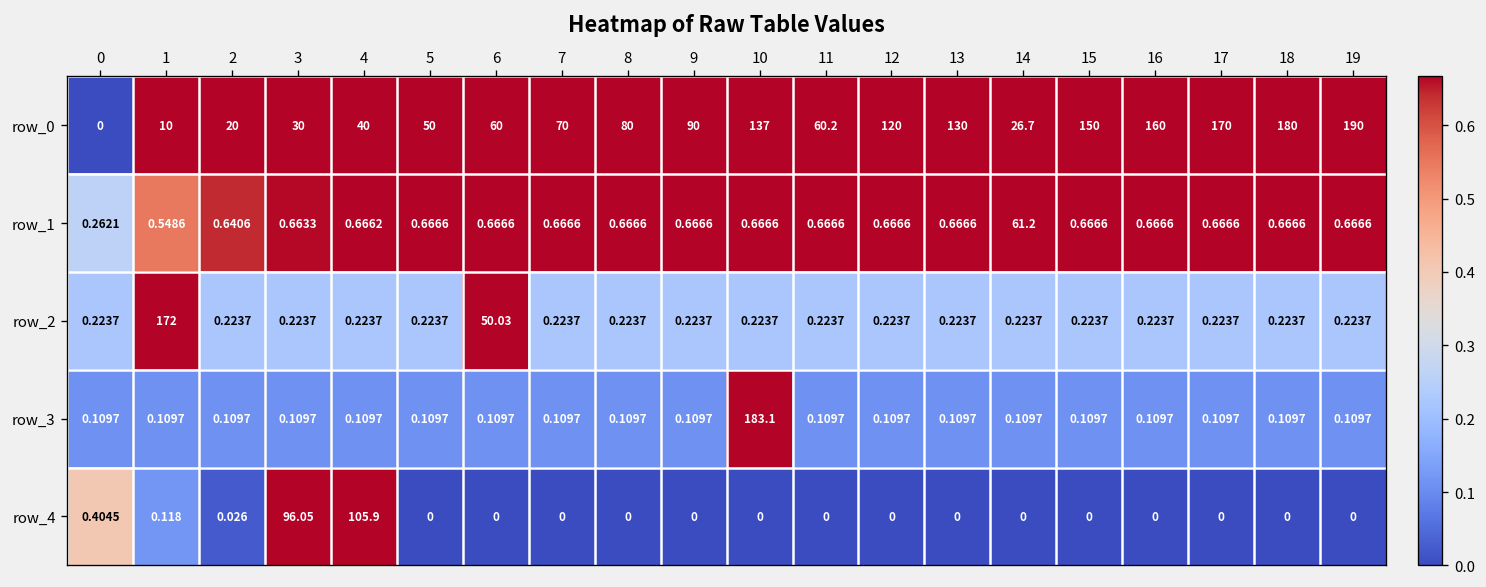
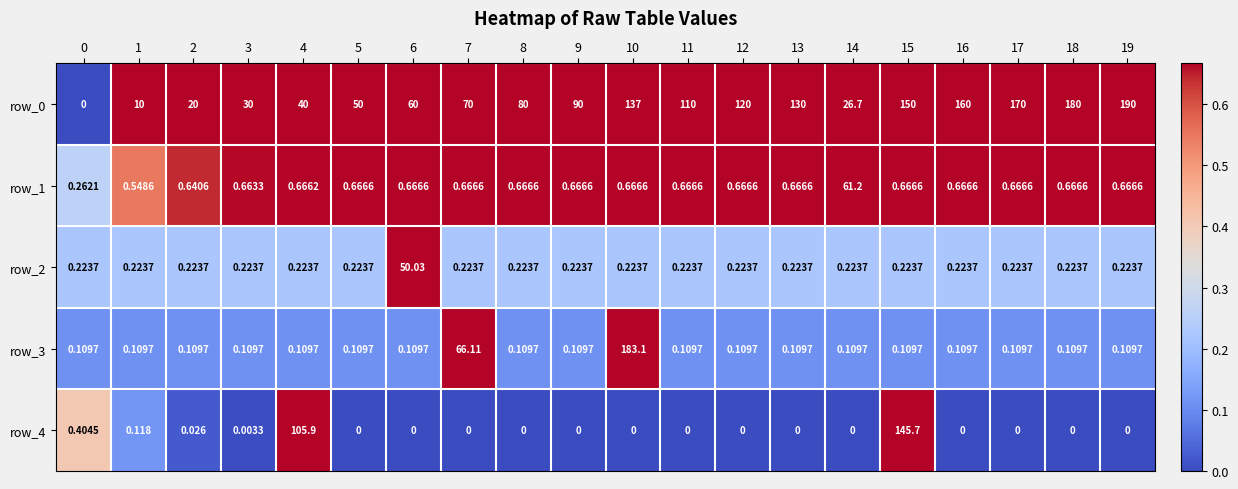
row_0, 11: 60.2 -> 110
row_2, 1: 172 -> 0.2237
row_3, 7: 0.1097 -> 66.11
row_4, 3: 96.05 -> 0.0033
row_4, 15: 0 -> 145.7
